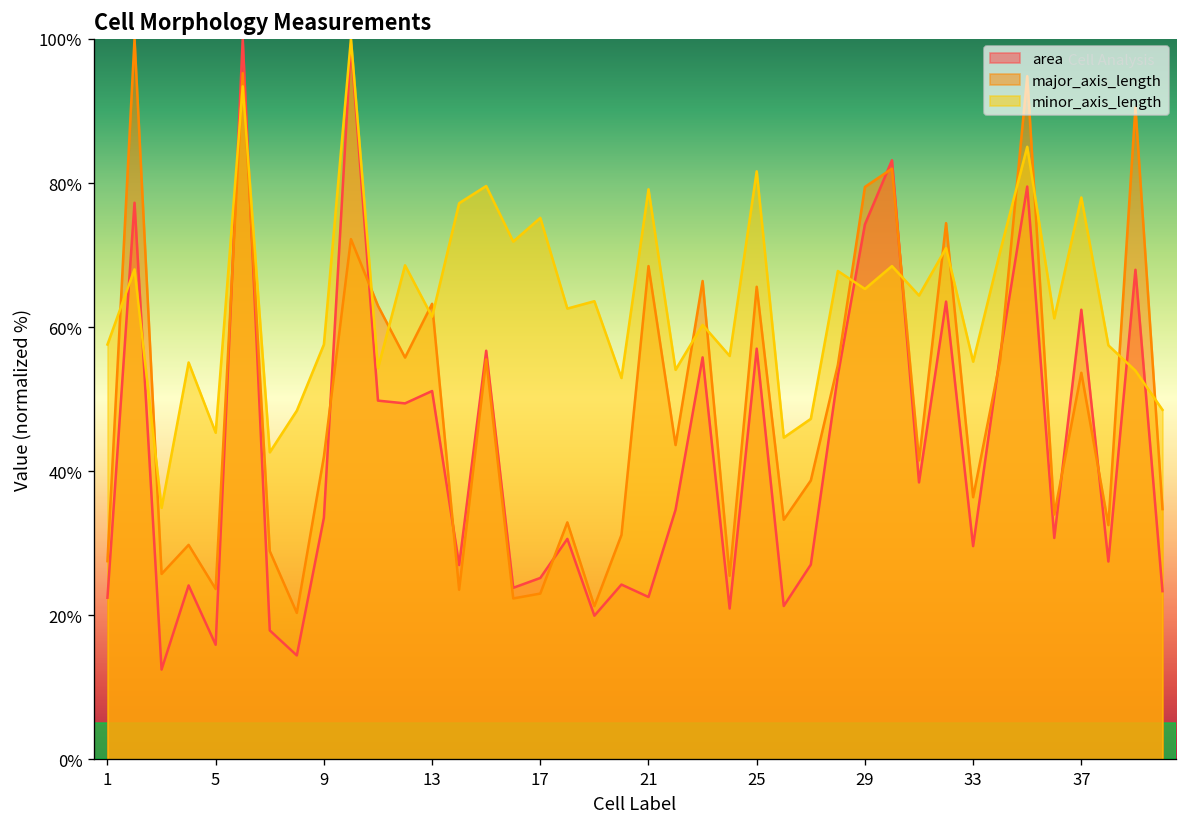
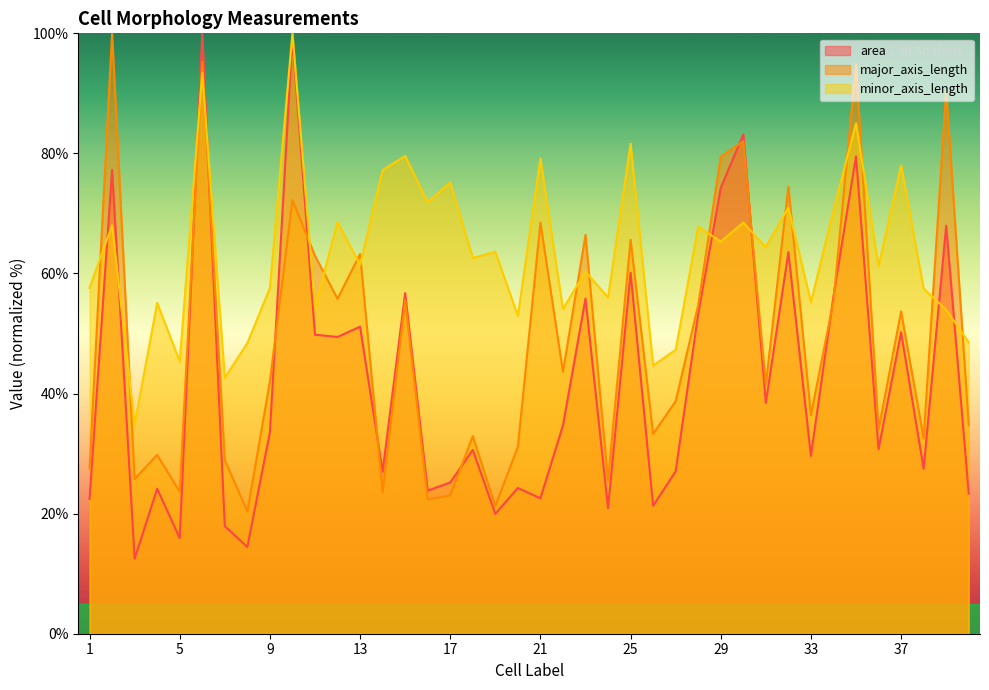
area, 25: 57% -> 60%
area, 37: 62% -> 50%
